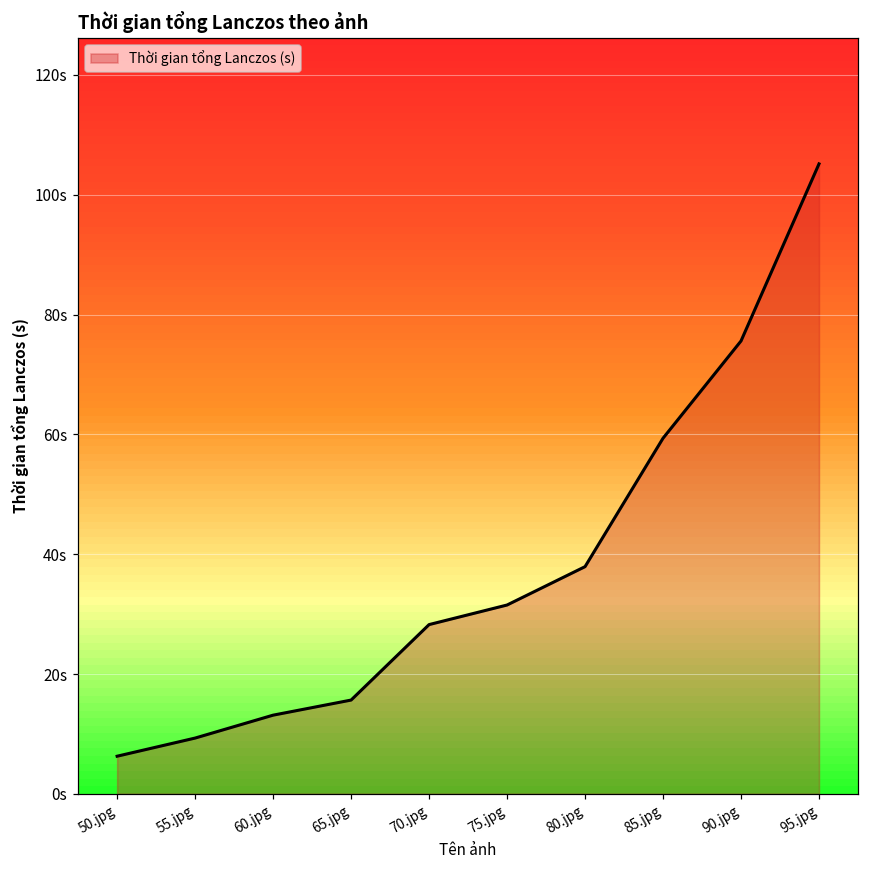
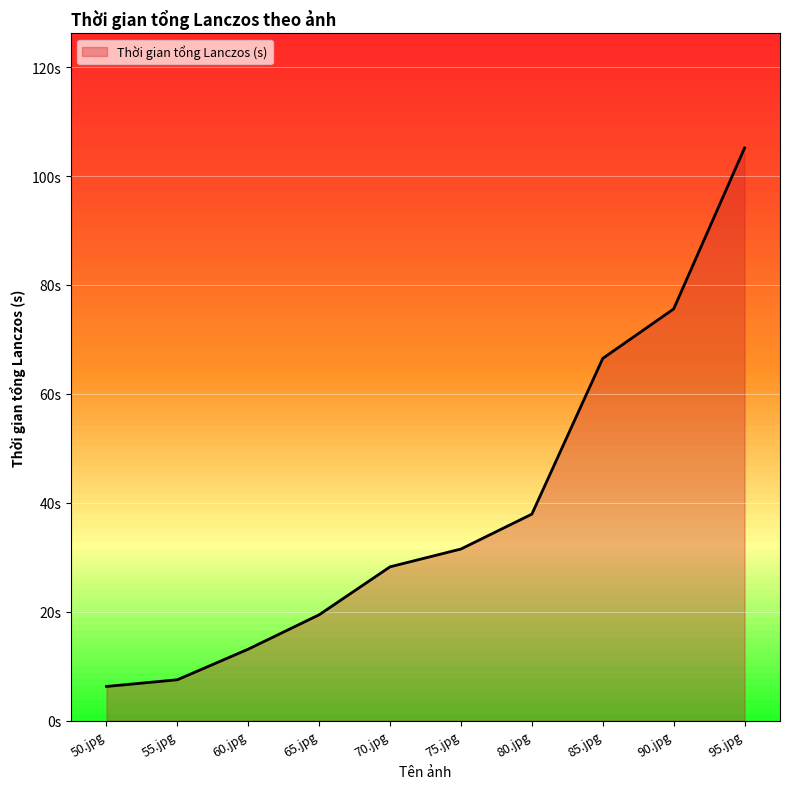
55.jpg: 9s -> 8s
65.jpg: 16s -> 19s
85.jpg: 59s -> 67s
